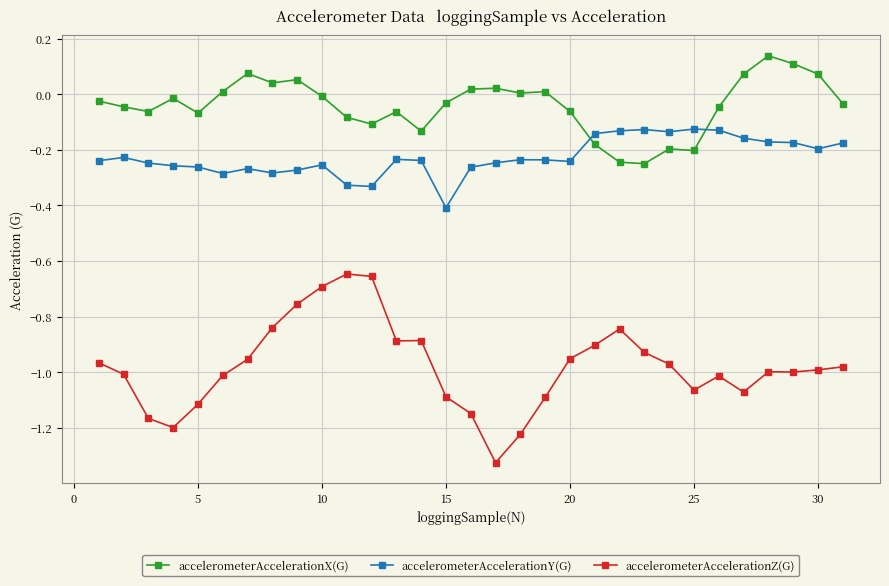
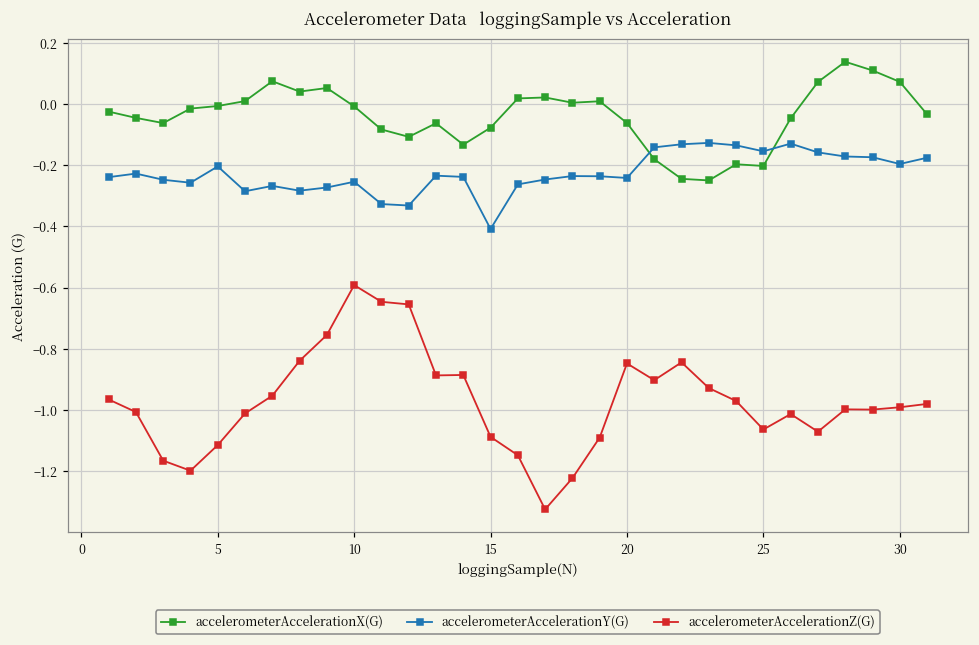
accelerometerAccelerationX(G), 5: -0.07 -> -0.01
accelerometerAccelerationY(G), 5: -0.26 -> -0.20
accelerometerAccelerationZ(G), 10: -0.69 -> -0.59
accelerometerAccelerationX(G), 15: -0.03 -> -0.08
accelerometerAccelerationZ(G), 20: -0.95 -> -0.85
accelerometerAccelerationY(G), 25: -0.13 -> -0.15
